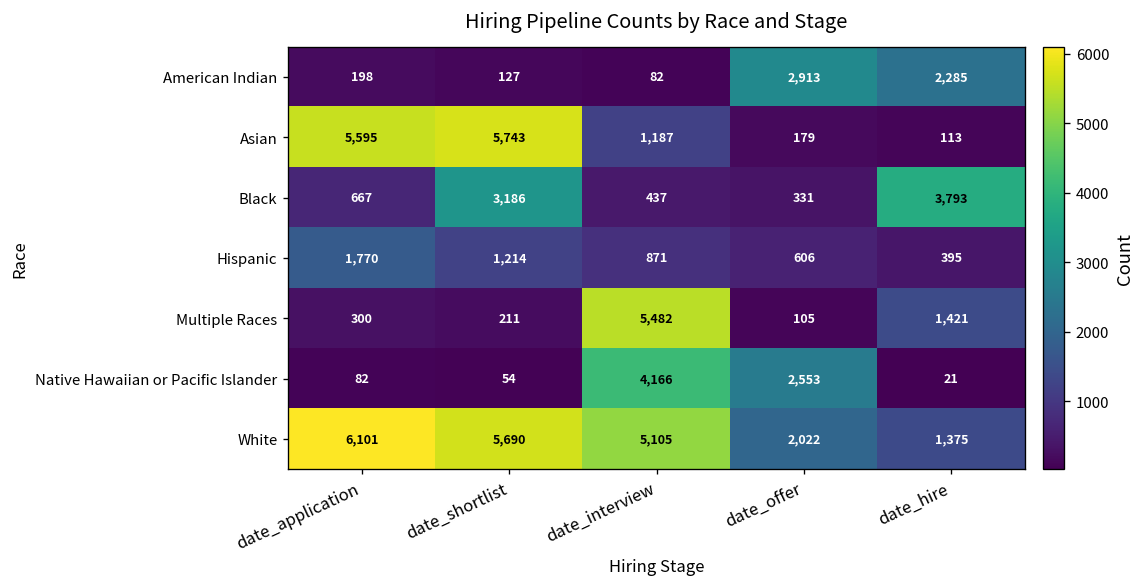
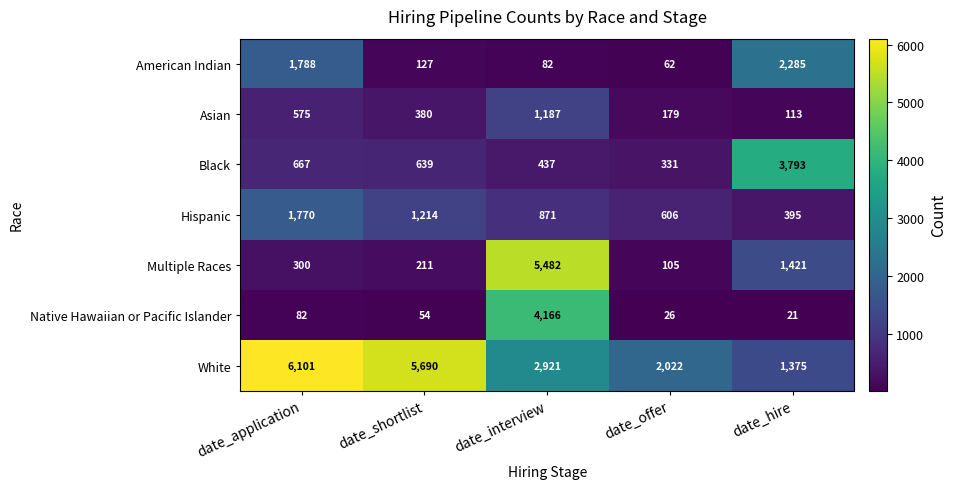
American Indian, date_application: 198 -> 1,788
American Indian, date_offer: 2,913 -> 62
Asian, date_application: 5,595 -> 575
Asian, date_shortlist: 5,743 -> 380
Black, date_shortlist: 3,186 -> 639
Native Hawaiian or Pacific Islander, date_offer: 2,553 -> 26
White, date_interview: 5,105 -> 2,921
